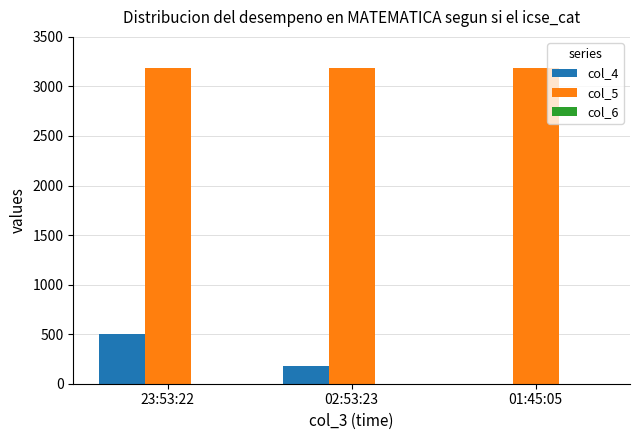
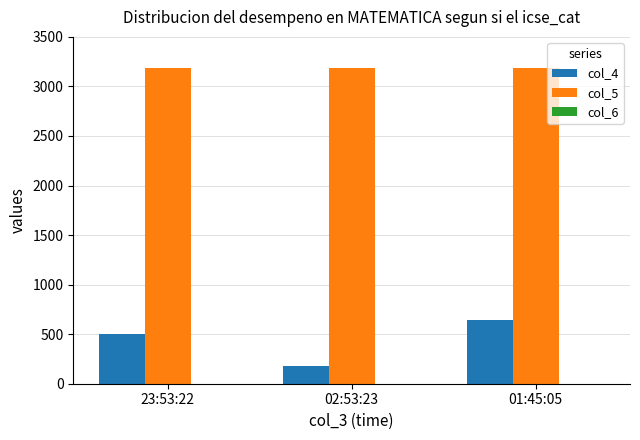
col_4, 01:45:05: 0 -> 600
